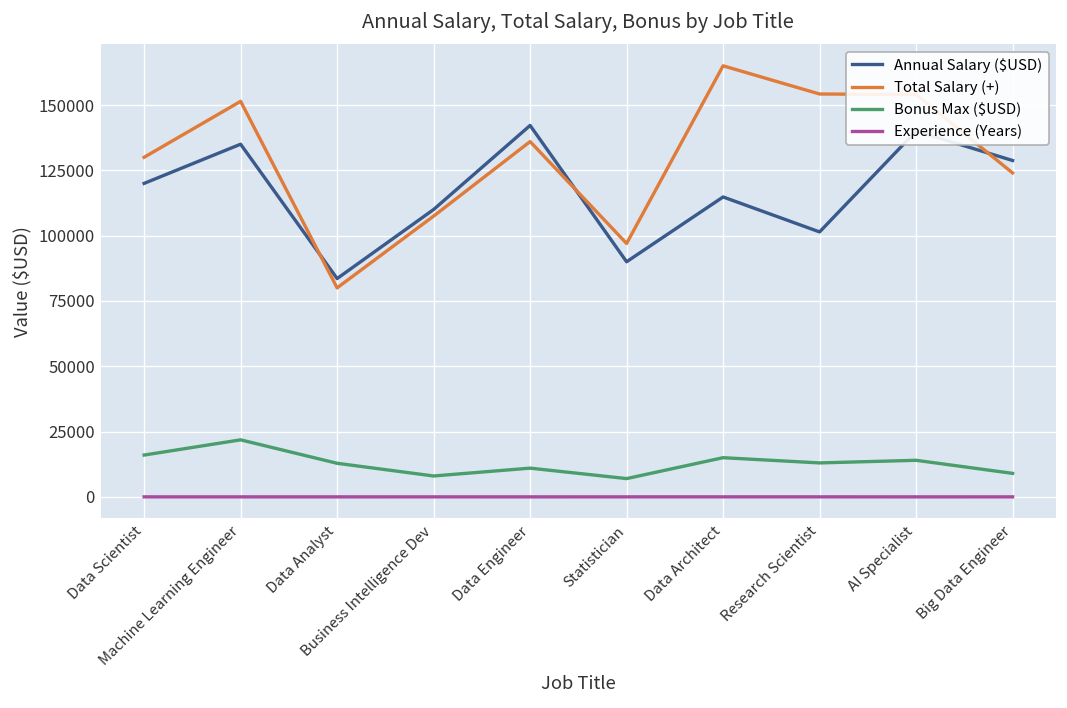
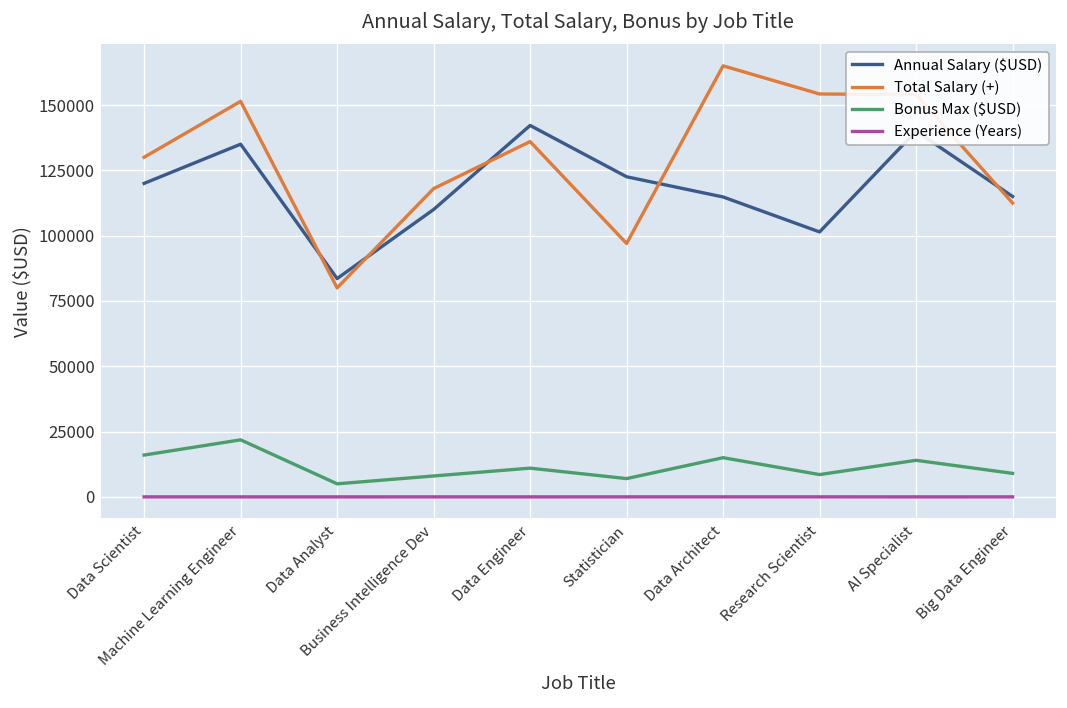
Bonus Max ($USD), Data Analyst: 13000 -> 5000
Total Salary (+), Business Intelligence Dev: 107000 -> 118000
Annual Salary ($USD), Statistician: 90000 -> 123000
Bonus Max ($USD), Research Scientist: 13000 -> 9000
Annual Salary ($USD), Big Data Engineer: 129000 -> 115000
Total Salary (+), Big Data Engineer: 124000 -> 112000
